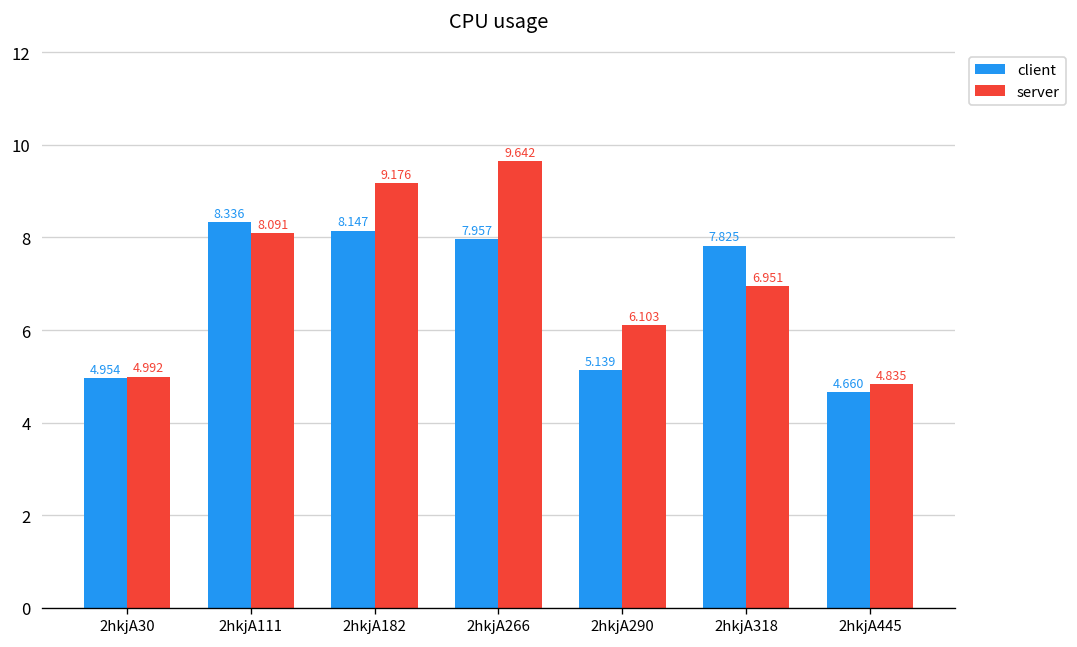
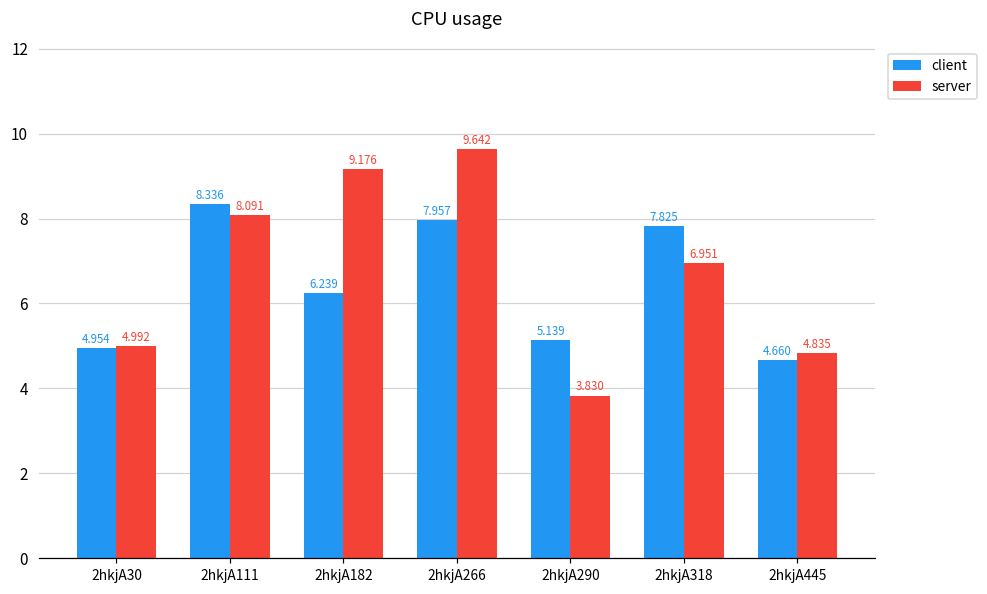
client, 2hkjA182: 8.147 -> 6.239
server, 2hkjA290: 6.103 -> 3.830
